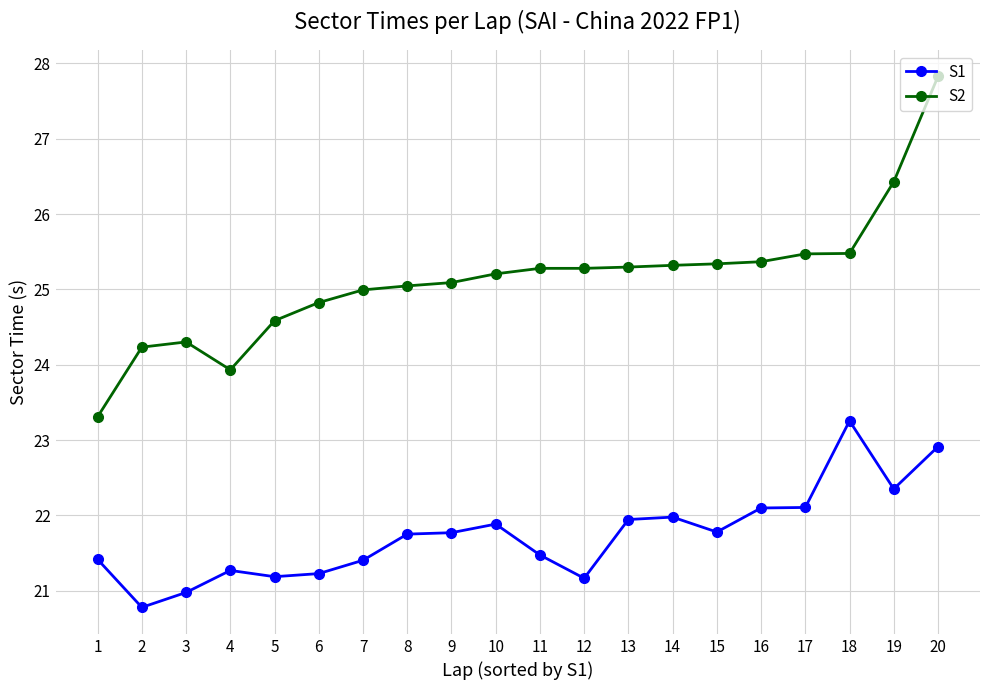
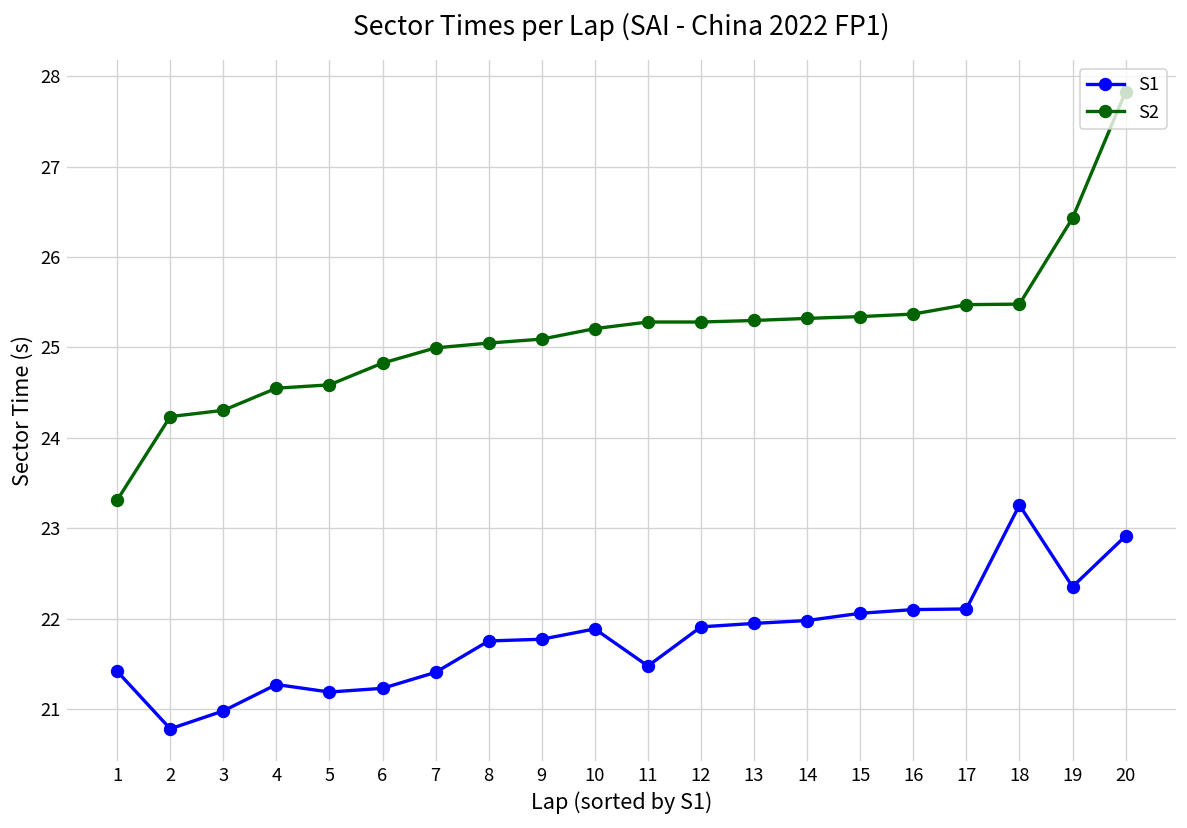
S2, 4: 23.9 -> 24.5
S1, 12: 21.2 -> 21.9
S1, 15: 21.8 -> 22.1
